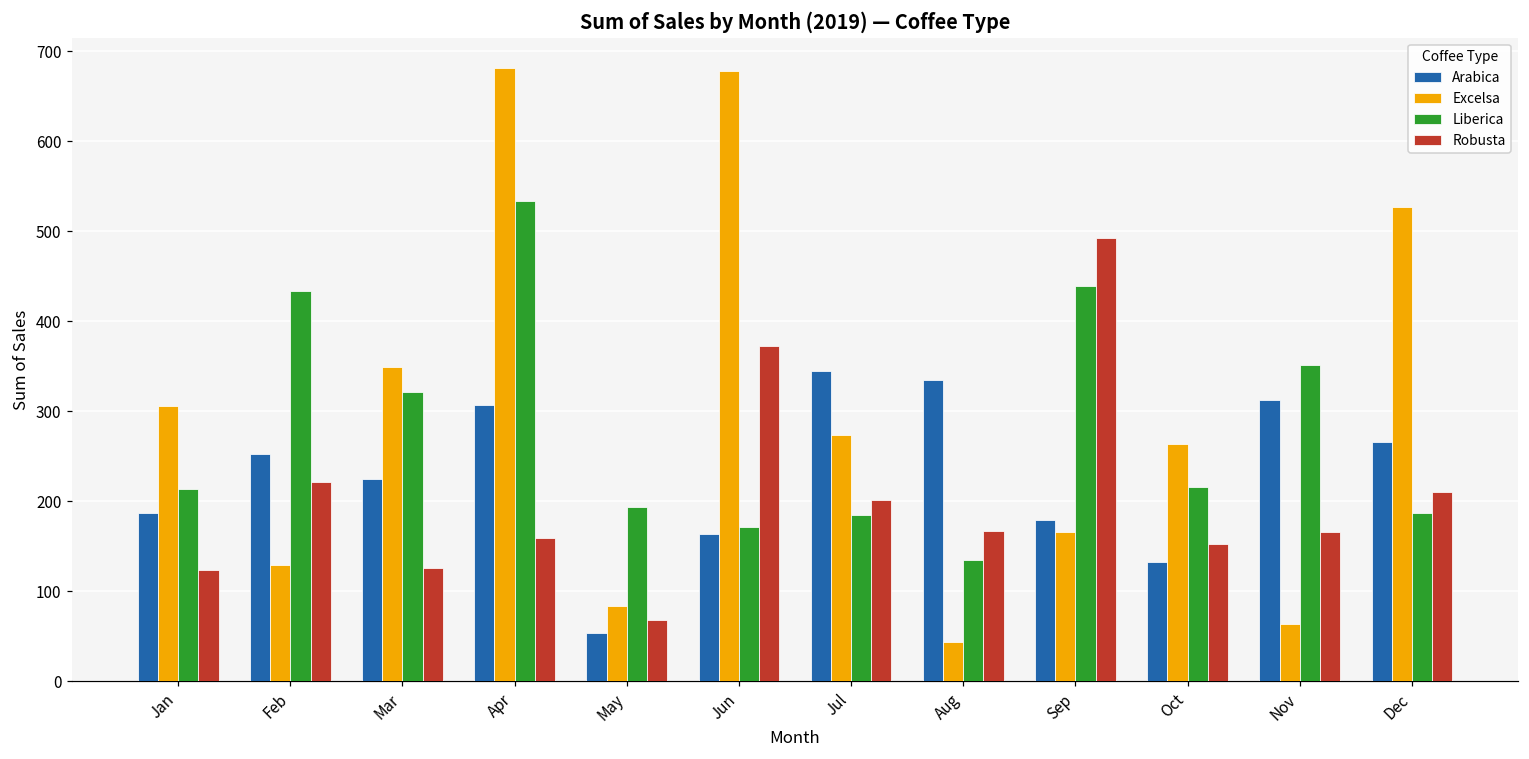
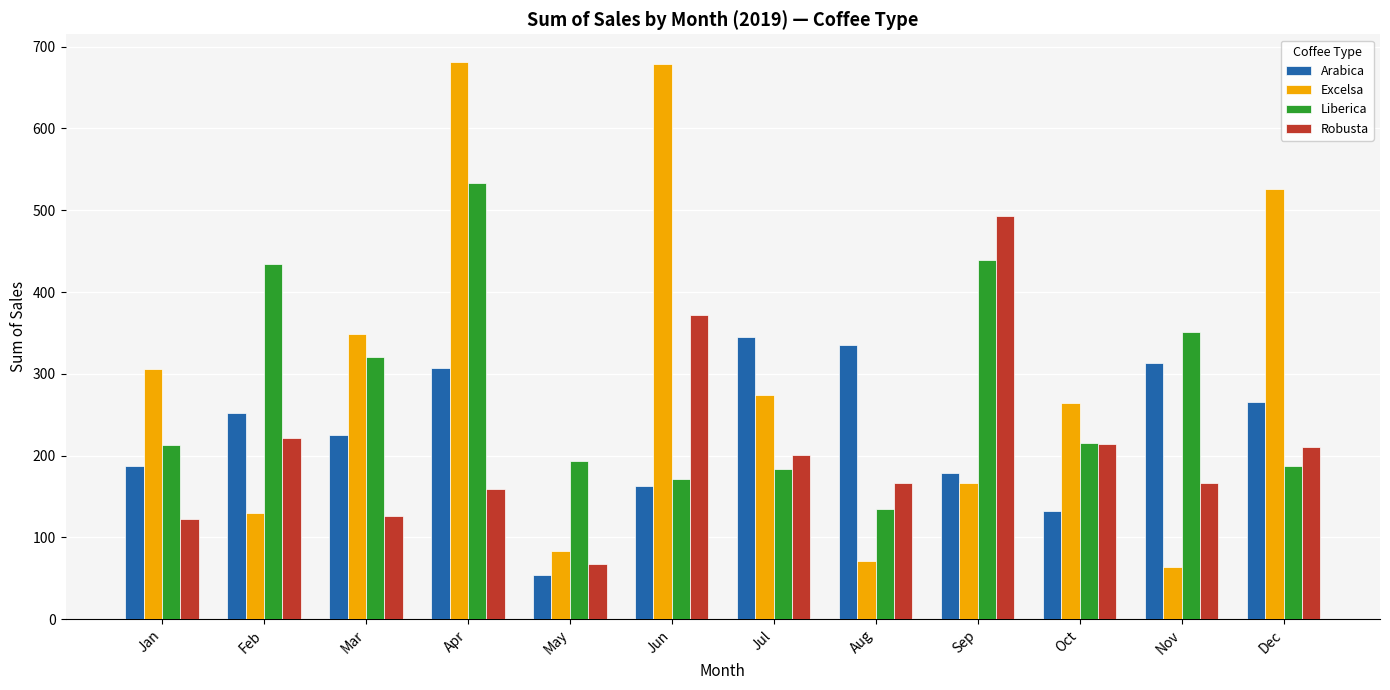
Excelsa, Aug: 40 -> 70
Robusta, Oct: 150 -> 210
